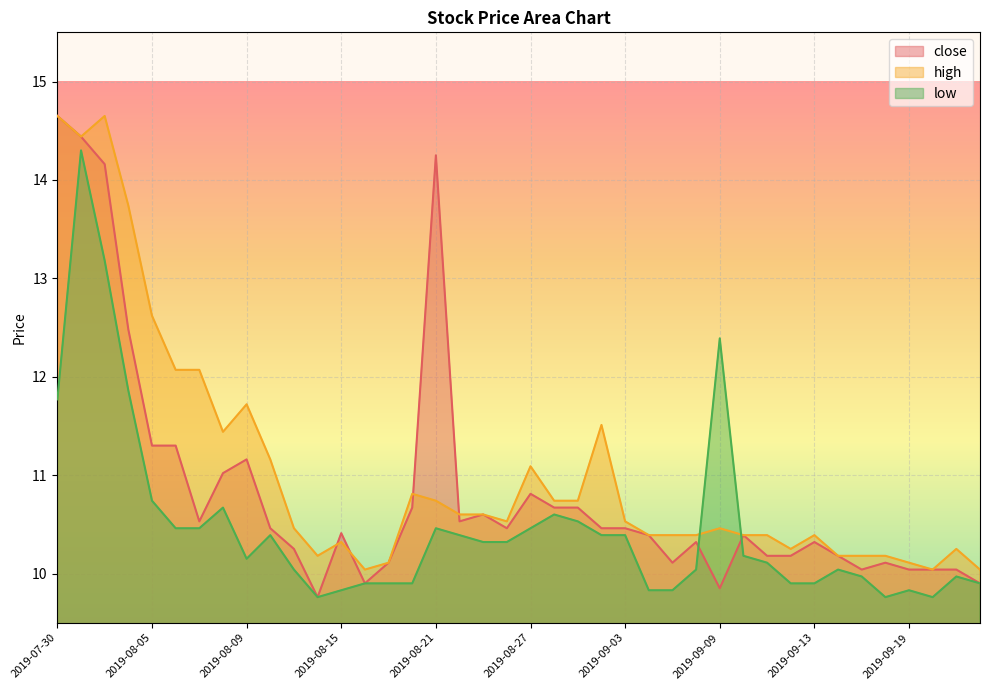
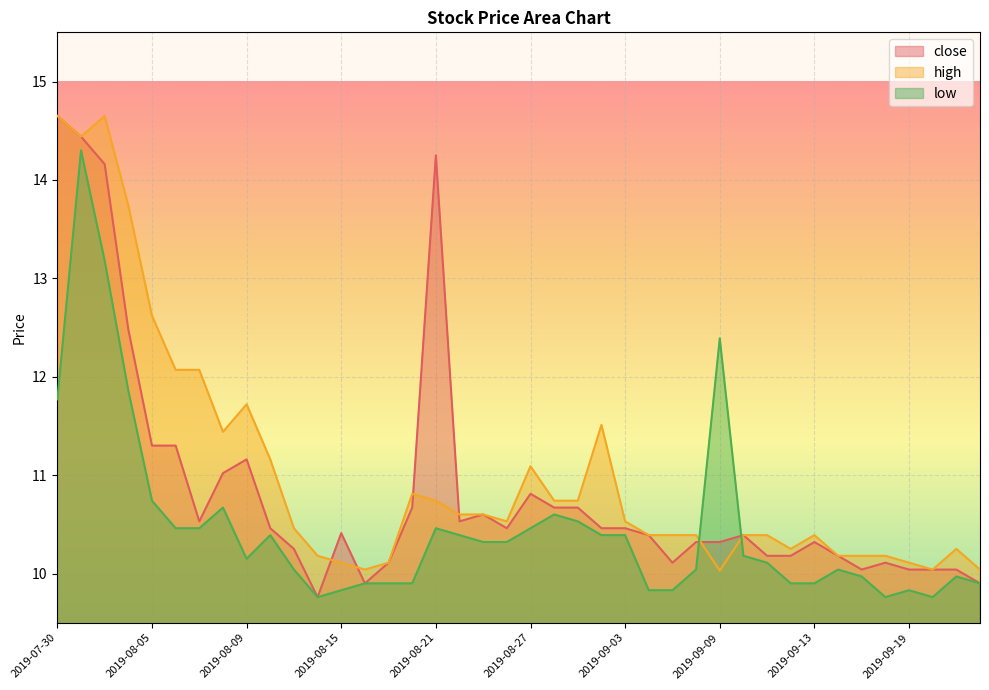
high, 2019-08-15: 10.3 -> 10.1
close, 2019-09-09: 9.9 -> 10.3
high, 2019-09-09: 10.5 -> 10.0
